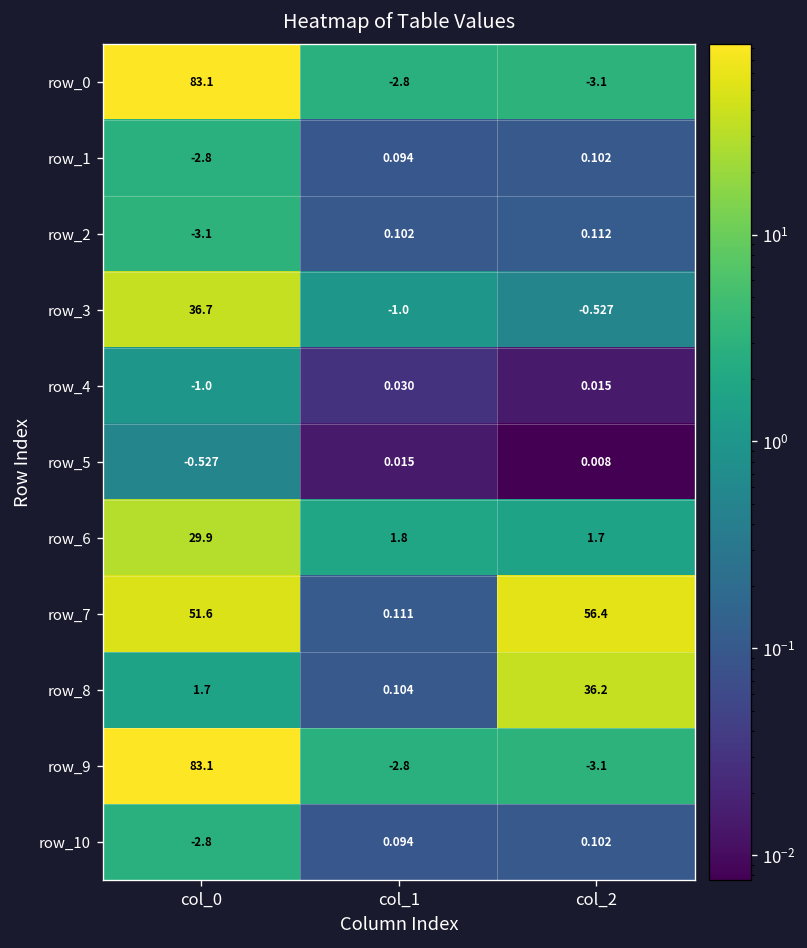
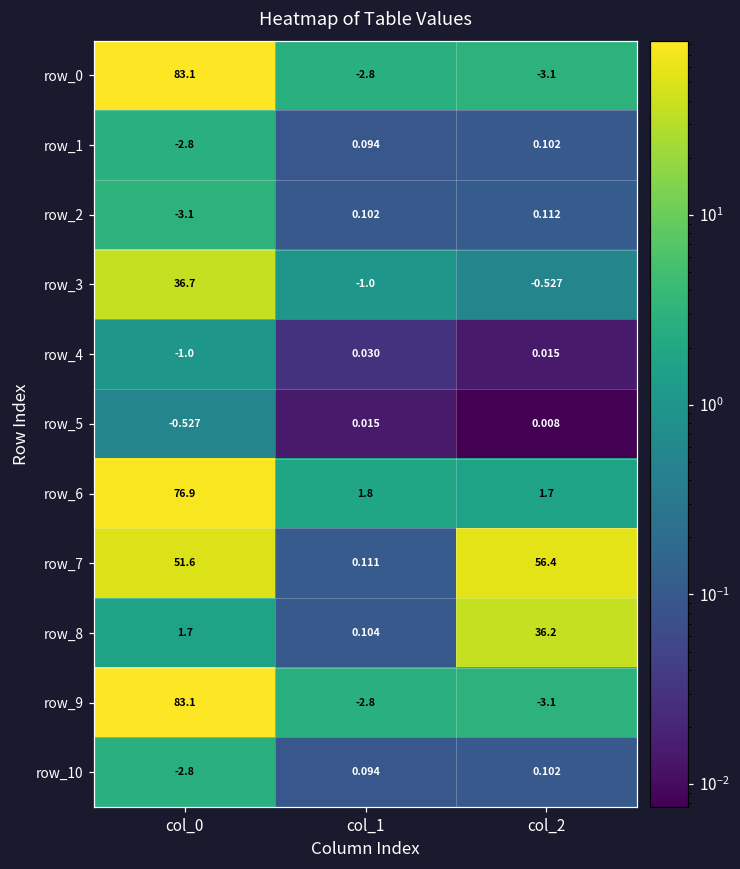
row_6, col_0: 29.9 -> 76.9
